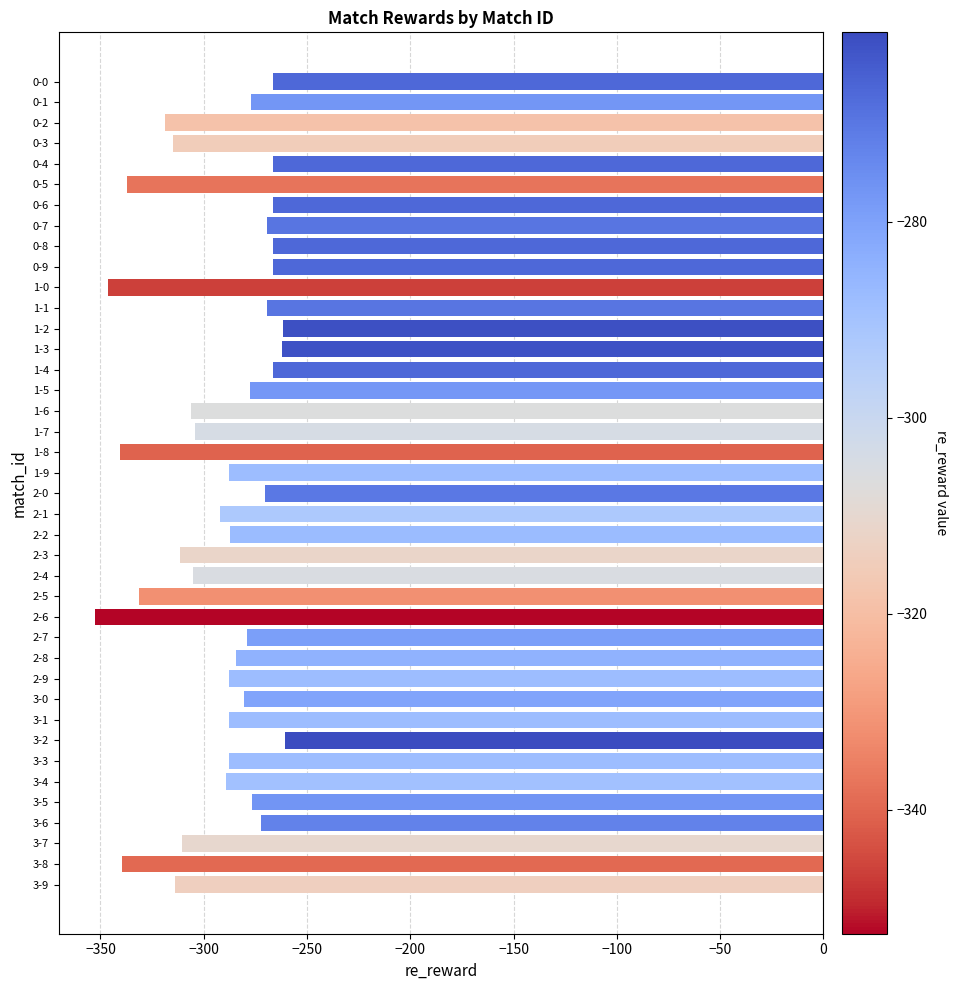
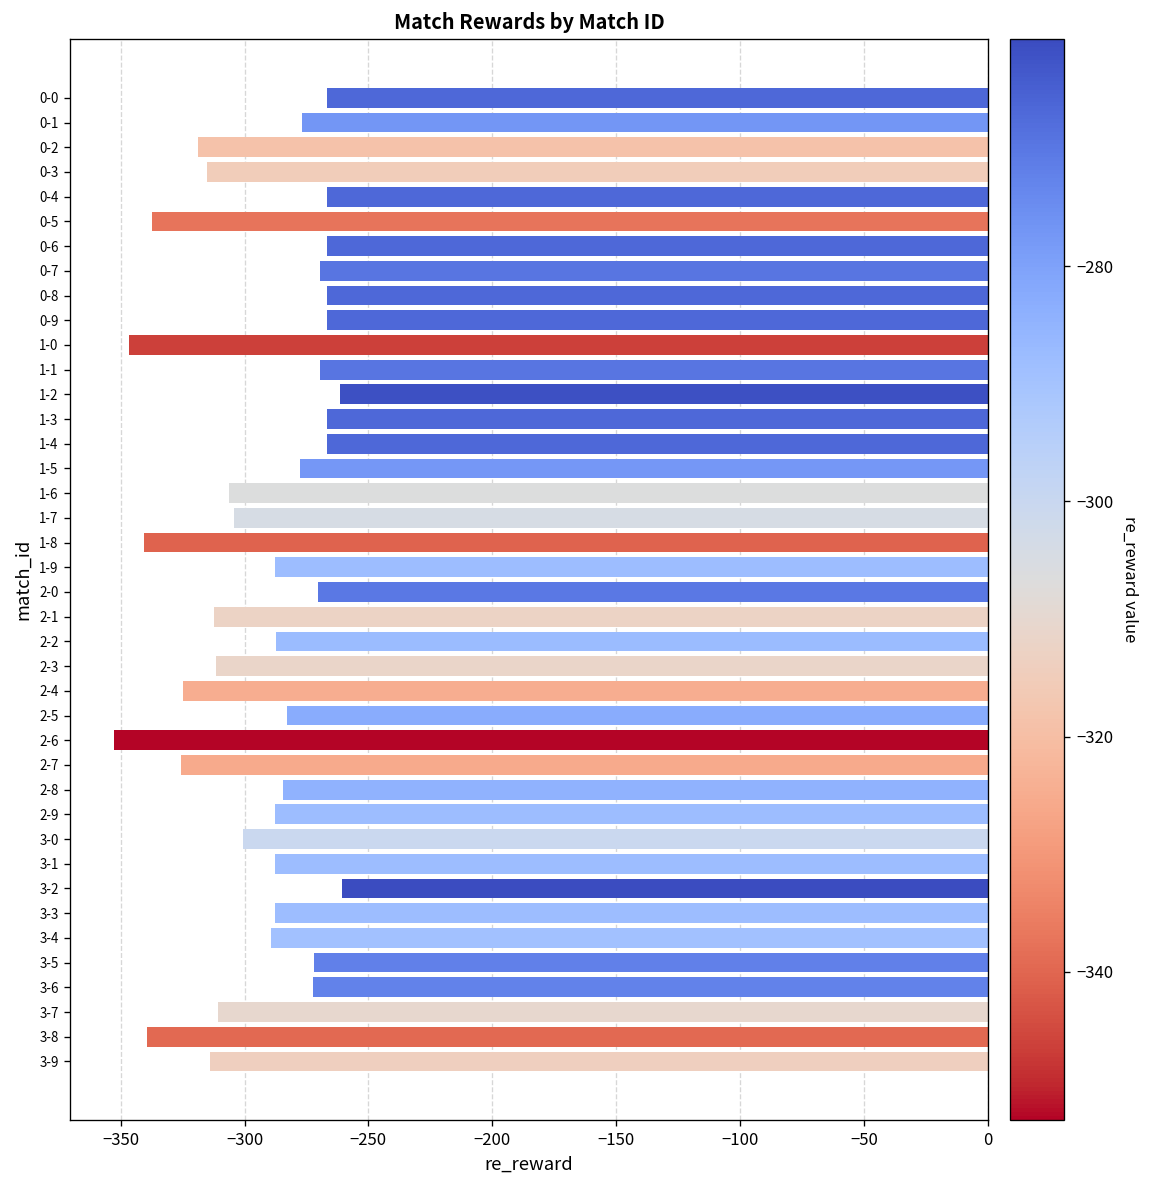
1-3: -262 -> -267
2-1: -292 -> -312
2-4: -305 -> -325
2-5: -332 -> -283
2-7: -279 -> -325
3-0: -281 -> -300
3-5: -277 -> -272
